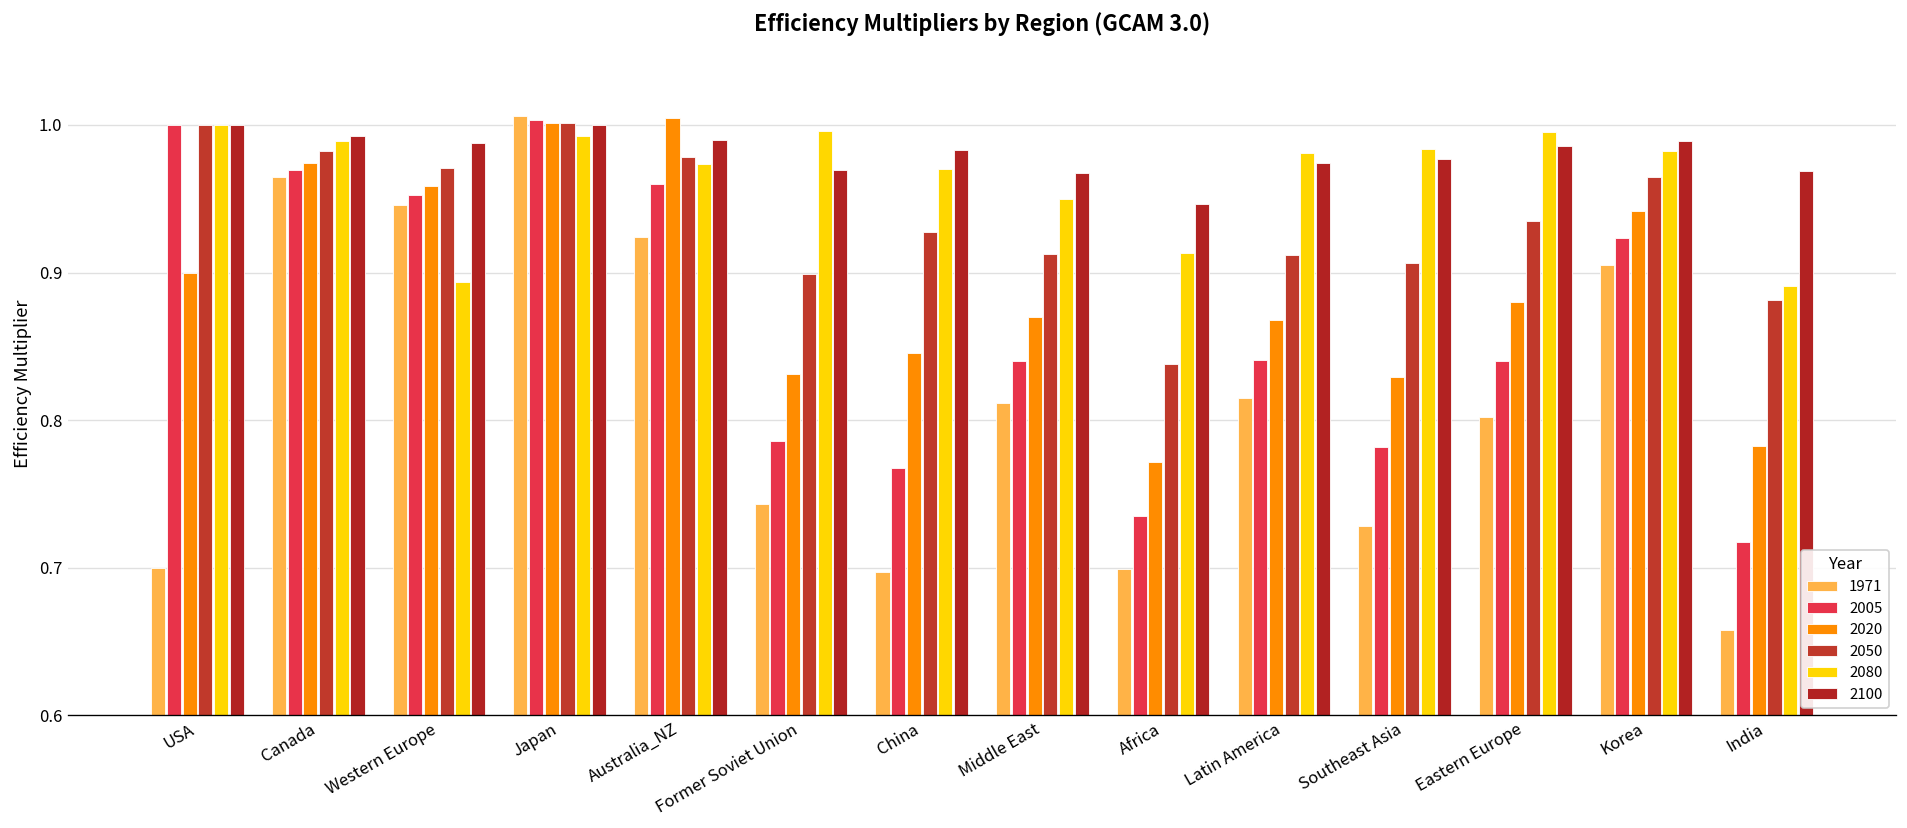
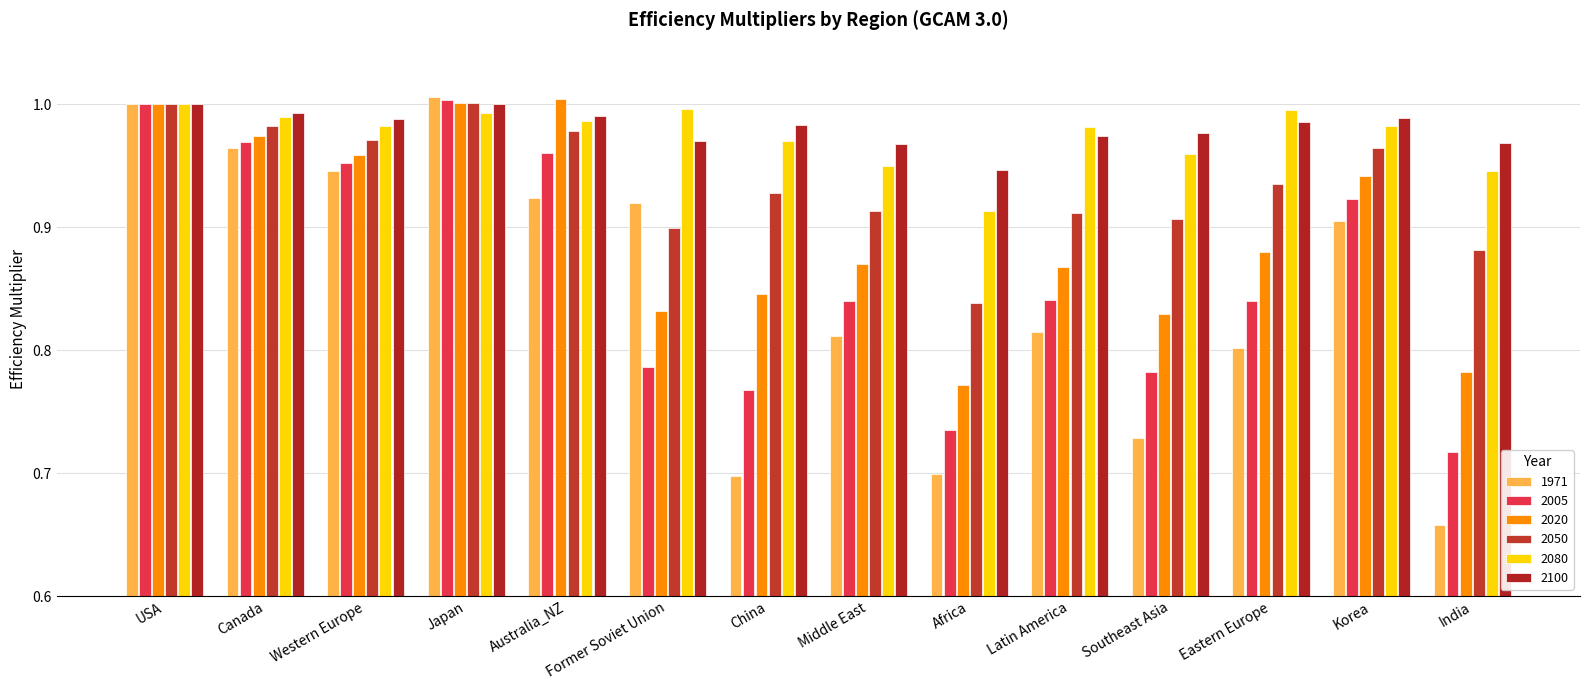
1971, USA: 0.7 -> 1.0
2020, USA: 0.9 -> 1.0
2080, Western Europe: 0.894 -> 0.982
2080, Australia_NZ: 0.974 -> 0.986
1971, Former Soviet Union: 0.743 -> 0.920
2080, Southeast Asia: 0.984 -> 0.959
2080, India: 0.891 -> 0.946
